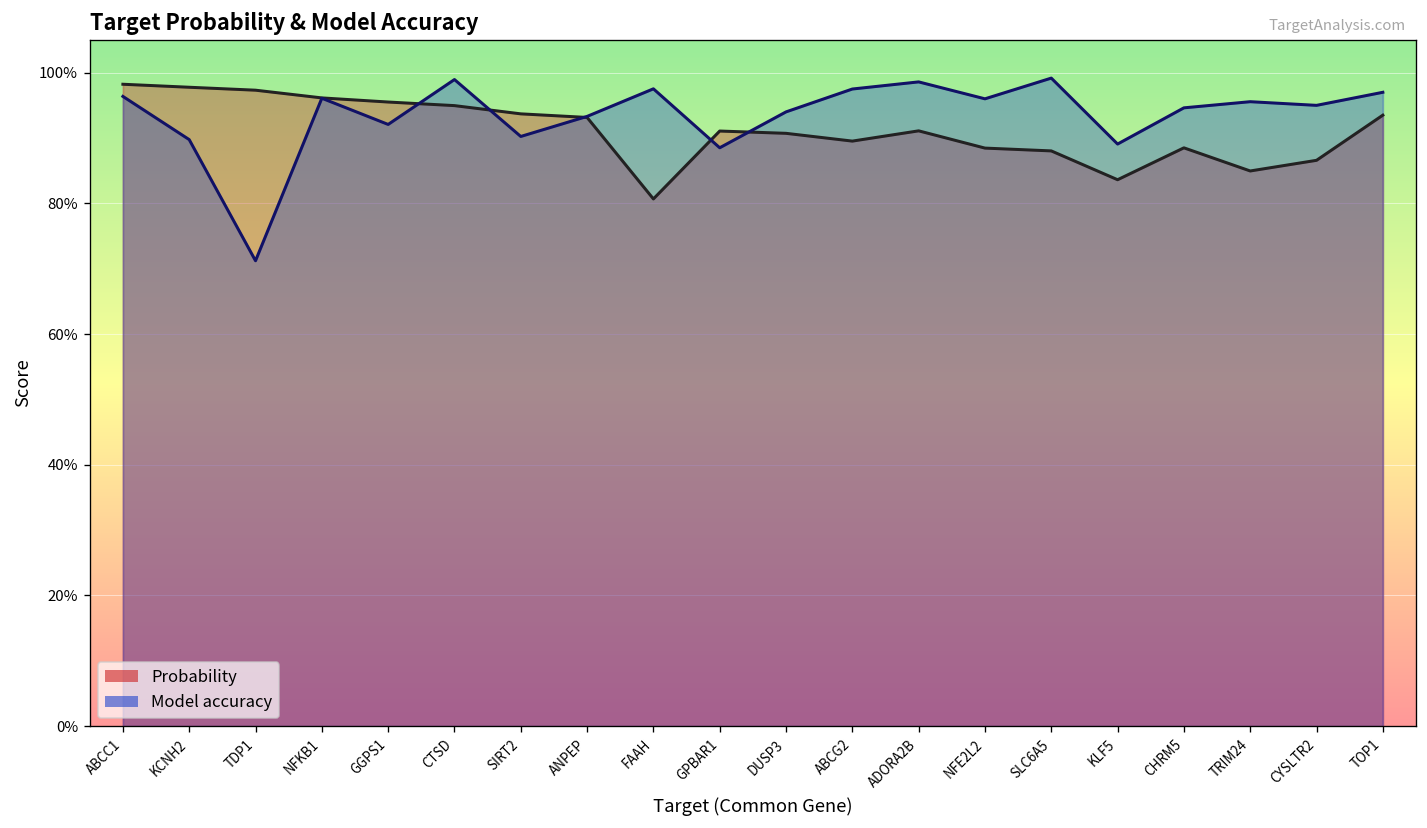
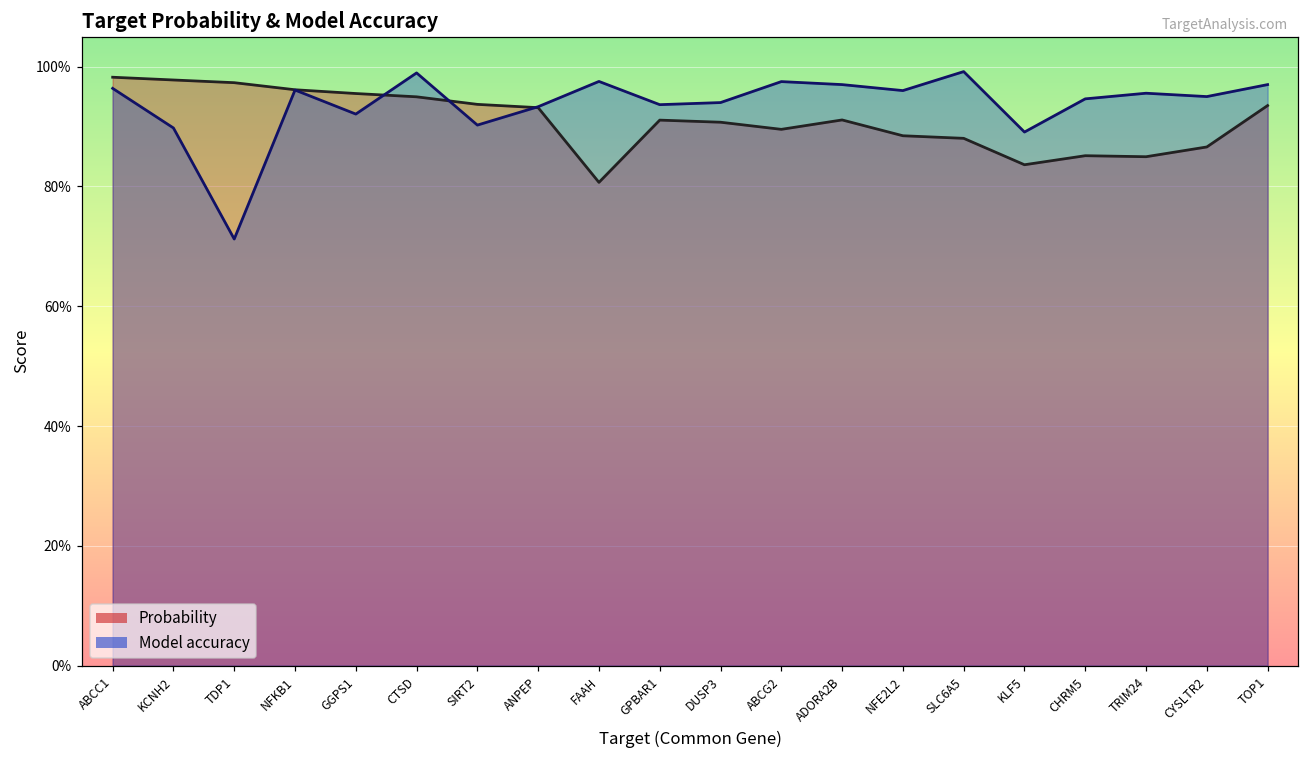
Model accuracy, GPBAR1: 89% -> 94%
Model accuracy, ADORA2B: 99% -> 97%
Probability, CHRM5: 89% -> 85%
